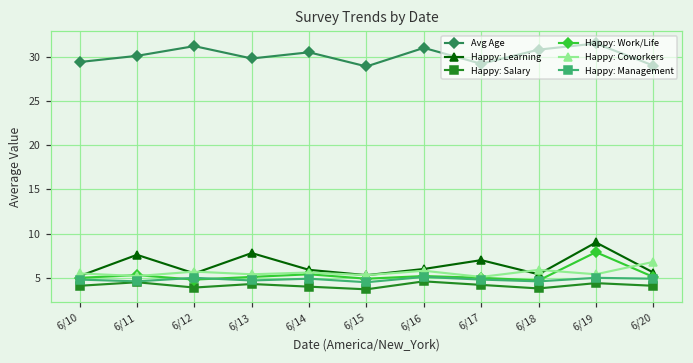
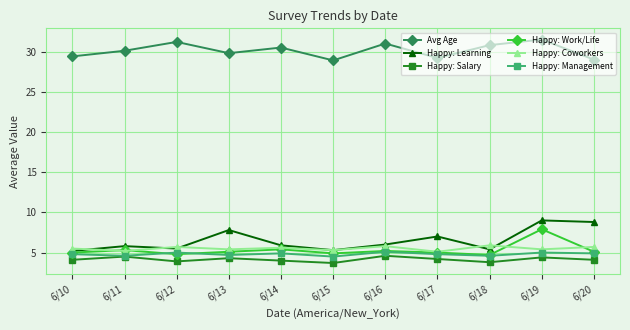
Happy: Learning, 6/11: 8 -> 6
Happy: Learning, 6/20: 6 -> 9
Happy: Coworkers, 6/20: 7 -> 6
